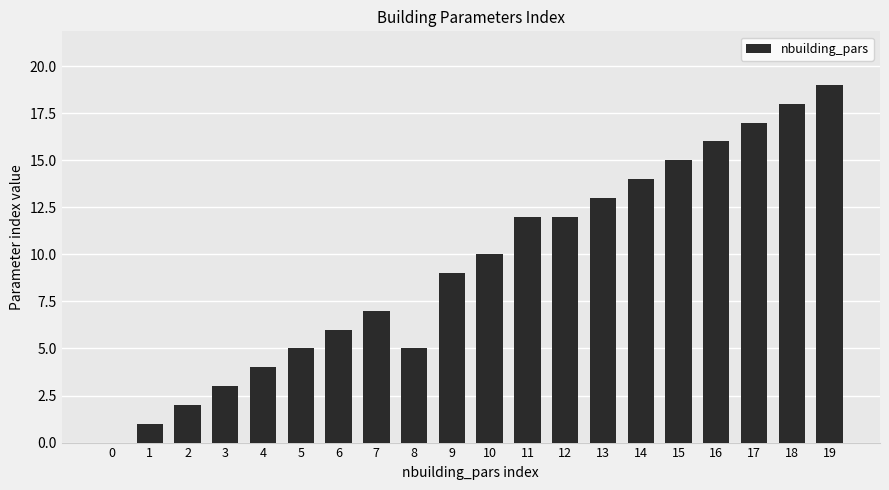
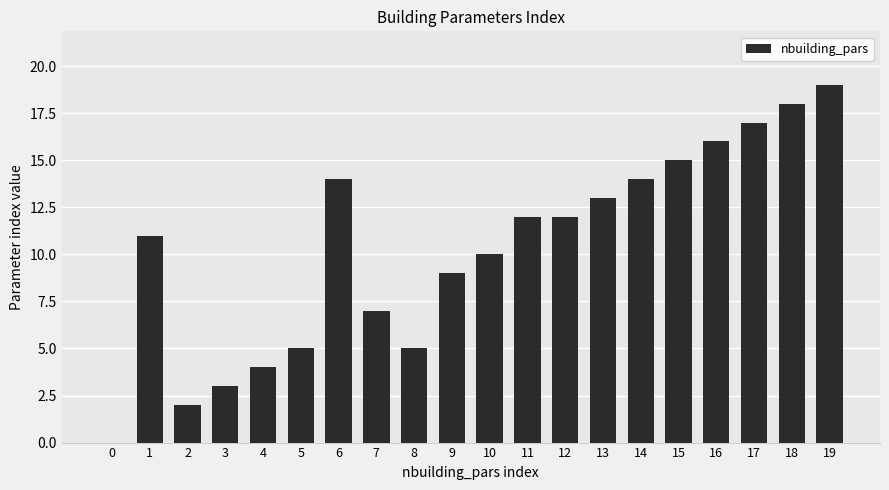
1: 1 -> 11
6: 6 -> 14
